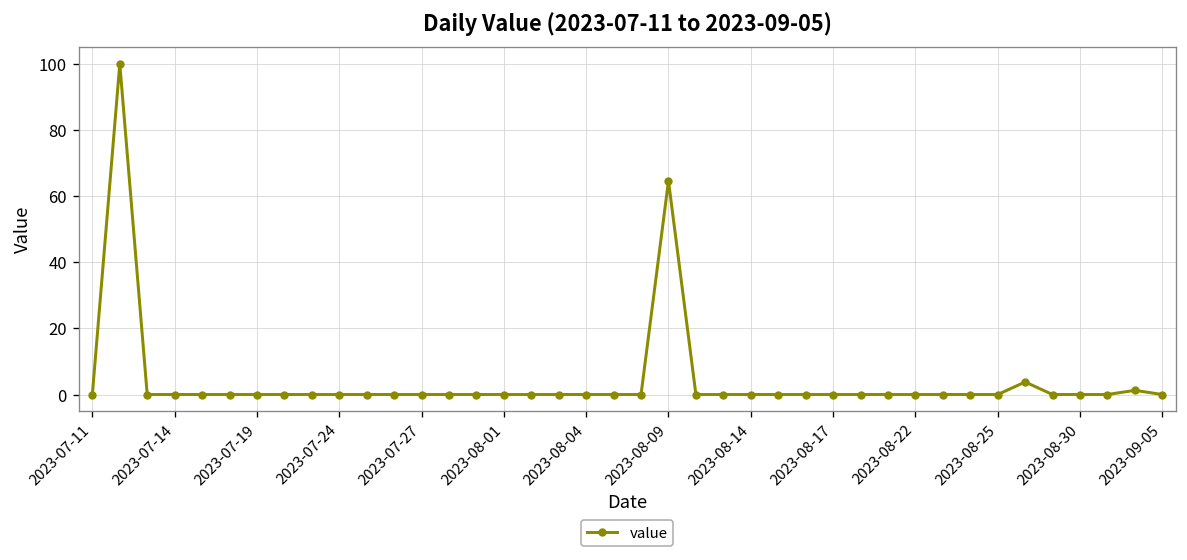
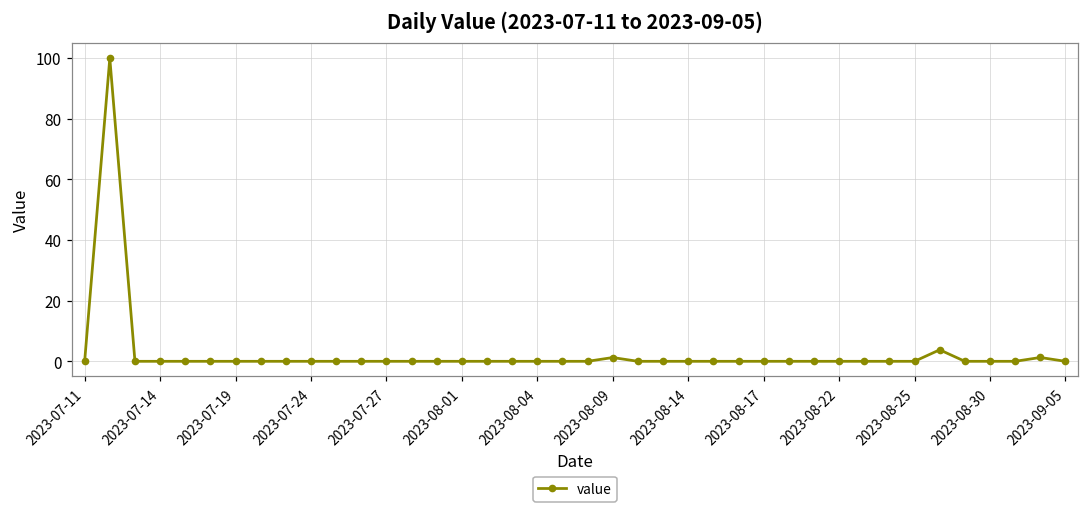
2023-08-09: 65 -> 1
